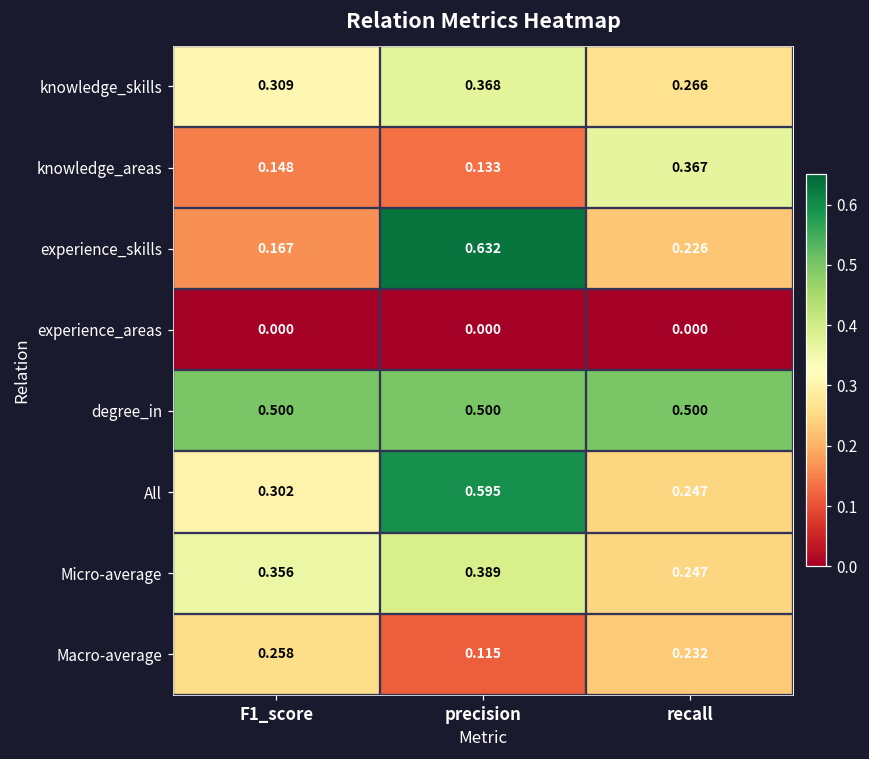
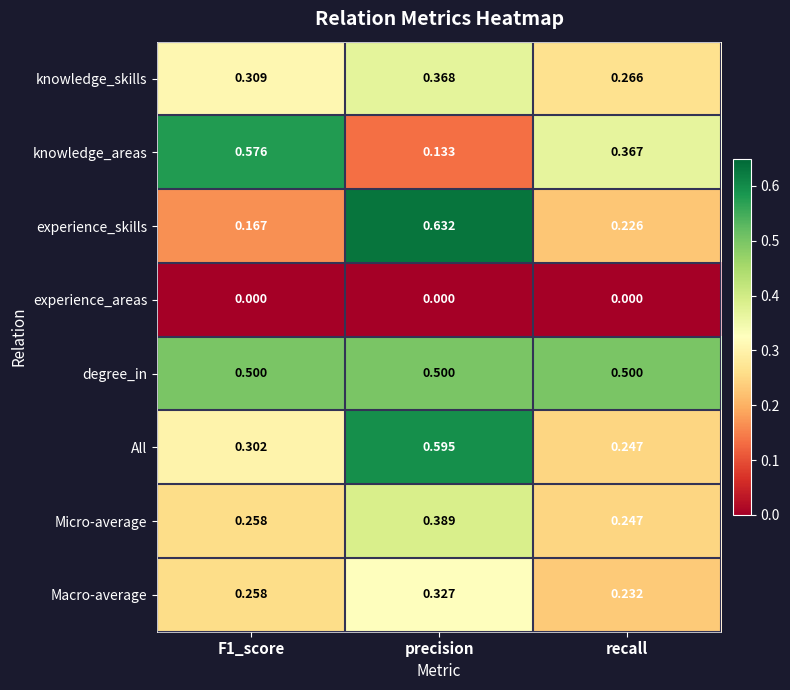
knowledge_areas, F1_score: 0.148 -> 0.576
Micro-average, F1_score: 0.356 -> 0.258
Macro-average, precision: 0.115 -> 0.327
